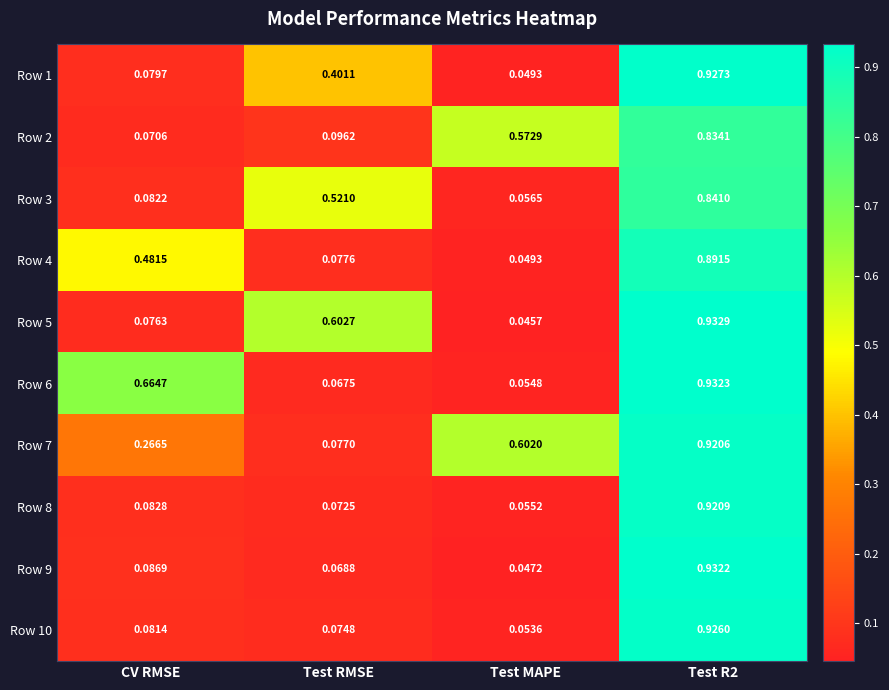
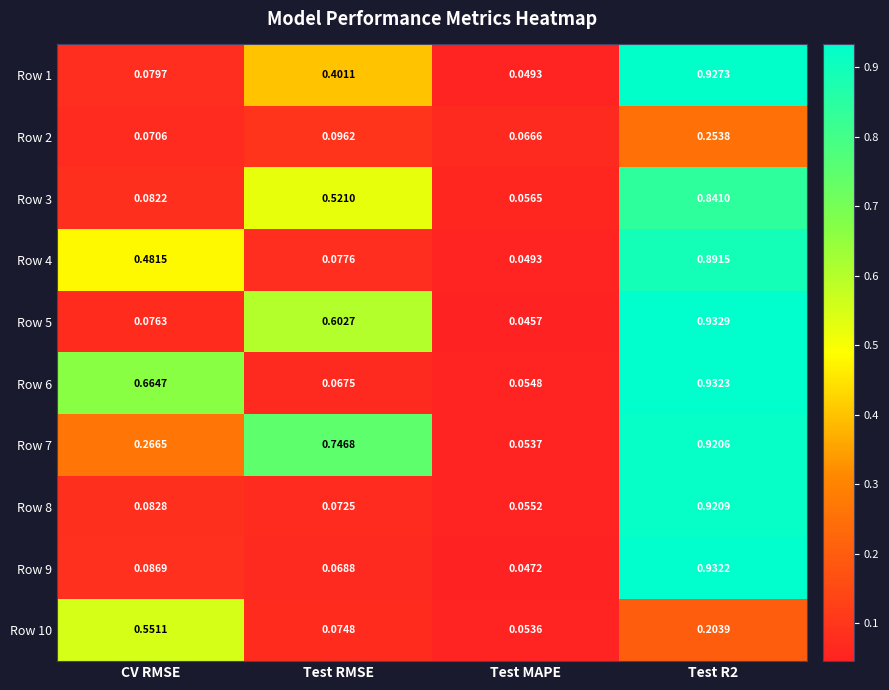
Row 2, Test MAPE: 0.5729 -> 0.0666
Row 2, Test R2: 0.8341 -> 0.2538
Row 7, Test RMSE: 0.0770 -> 0.7468
Row 7, Test MAPE: 0.6020 -> 0.0537
Row 10, CV RMSE: 0.0814 -> 0.5511
Row 10, Test R2: 0.9260 -> 0.2039
